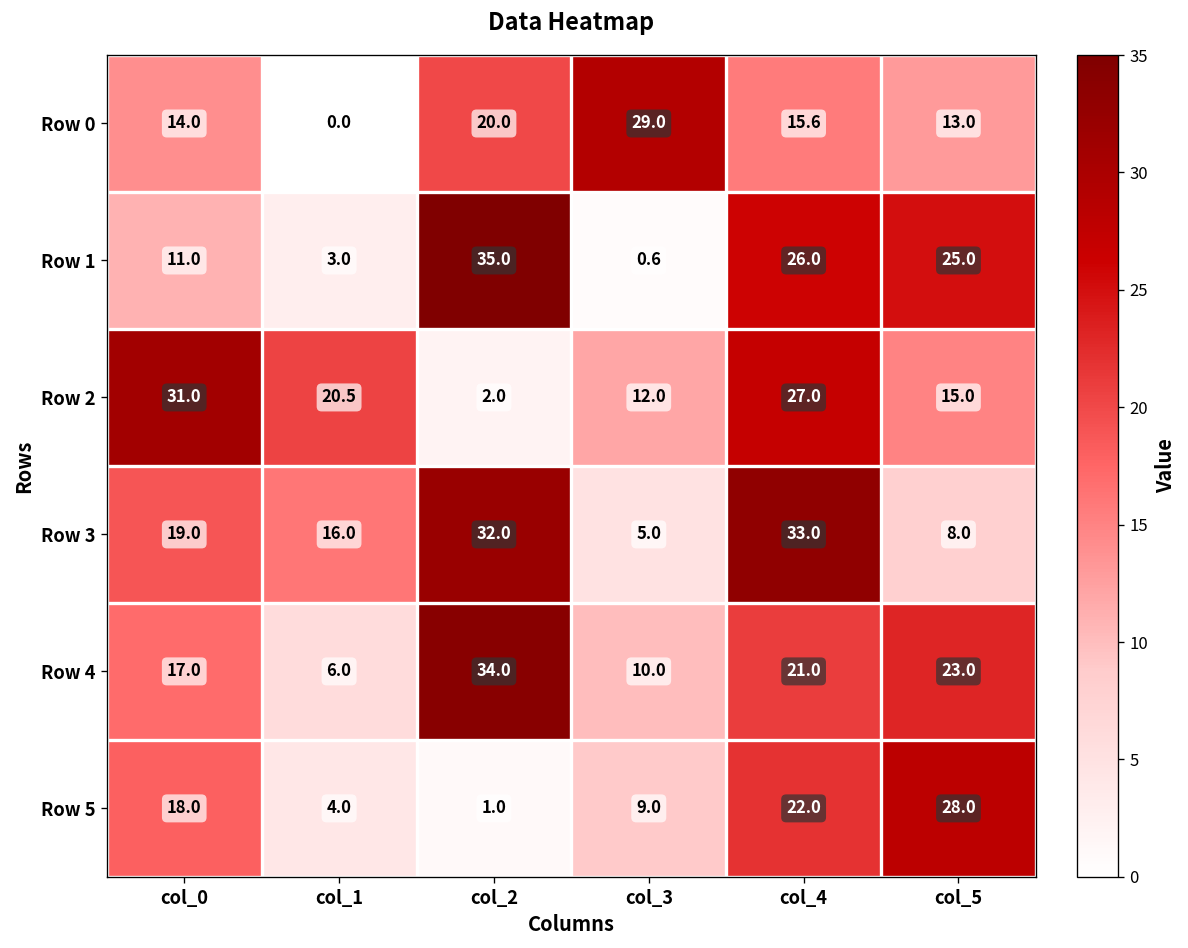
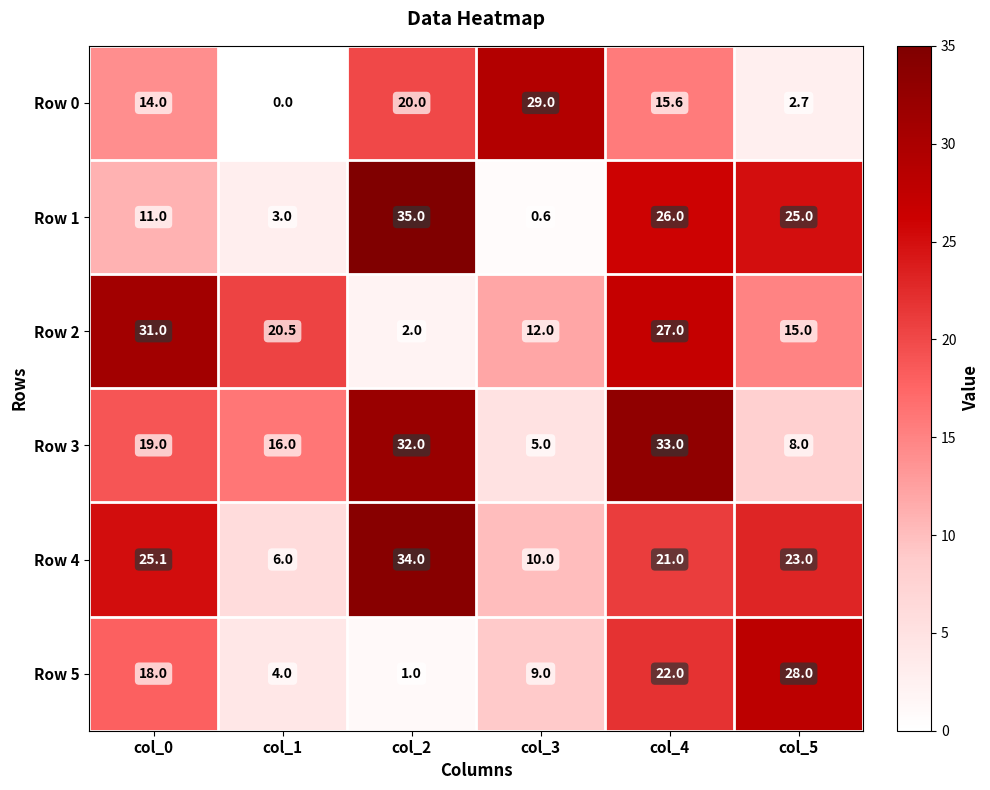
Row 0, col_5: 13.0 -> 2.7
Row 4, col_0: 17.0 -> 25.1
